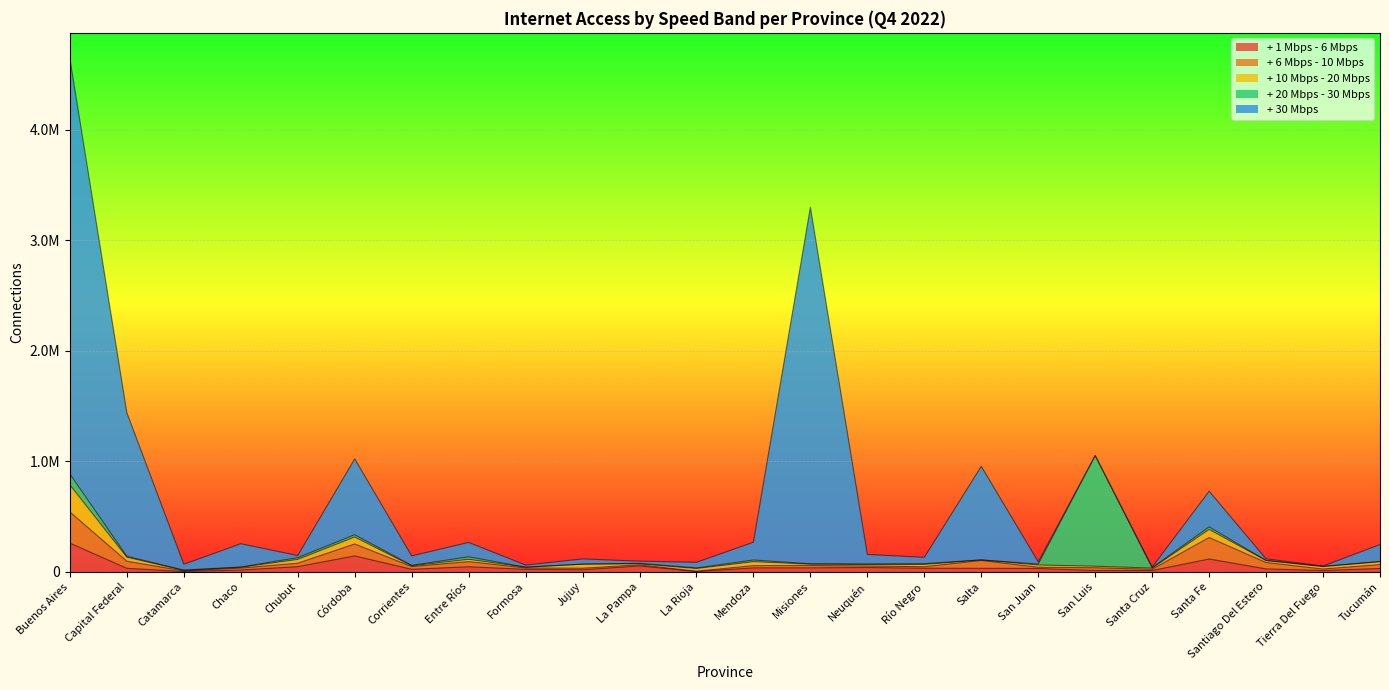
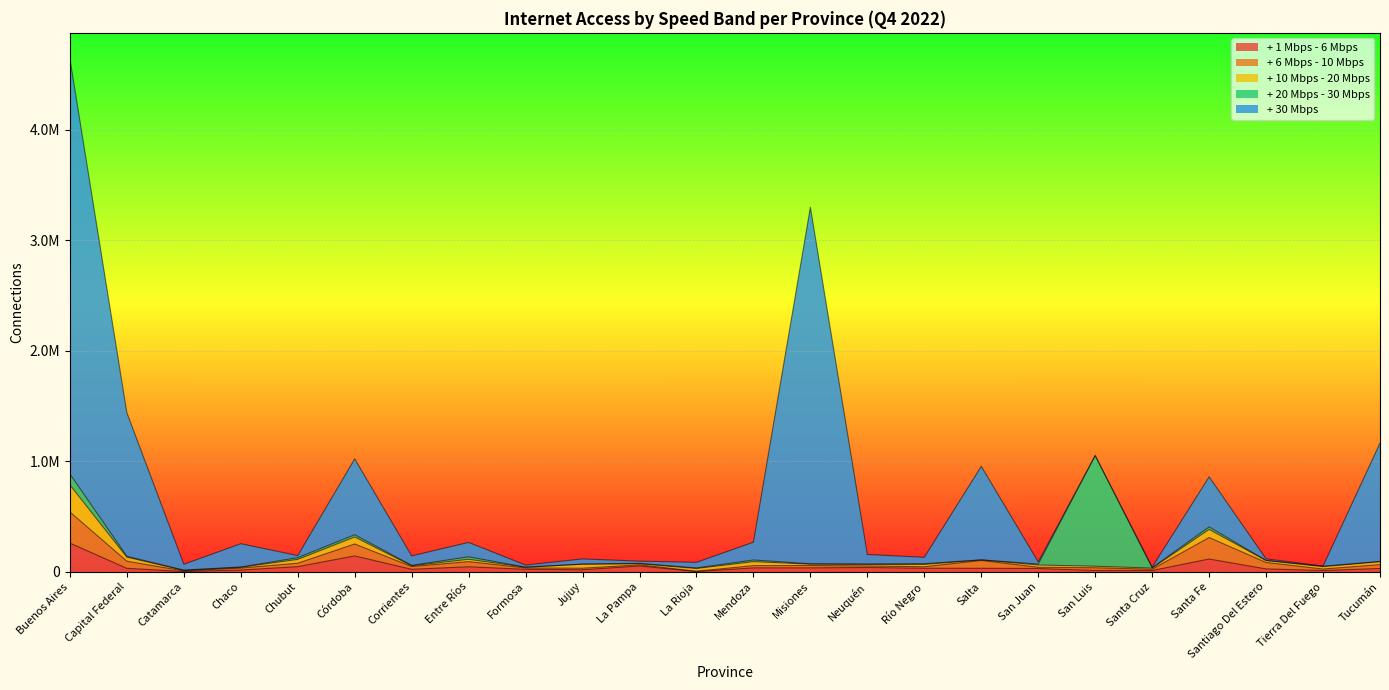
+ 30 Mbps, Santa Fe: 320000 -> 450000
+ 30 Mbps, Tucumán: 150000 -> 1070000
